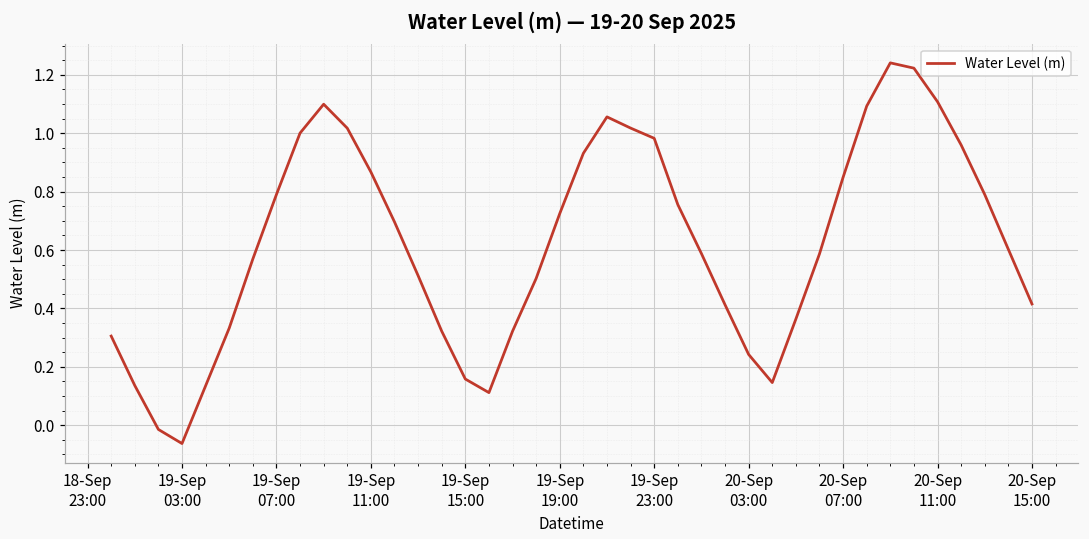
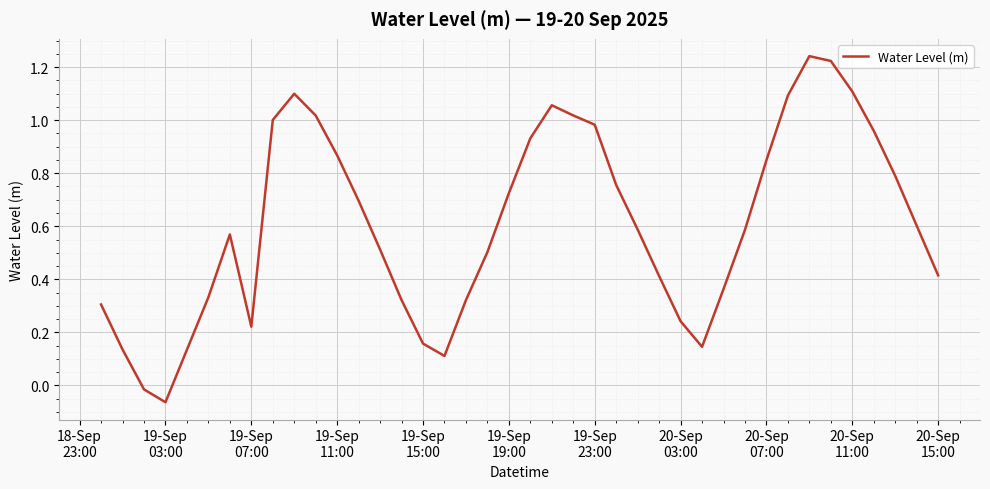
19-Sep 07:00: 0.79 -> 0.22
